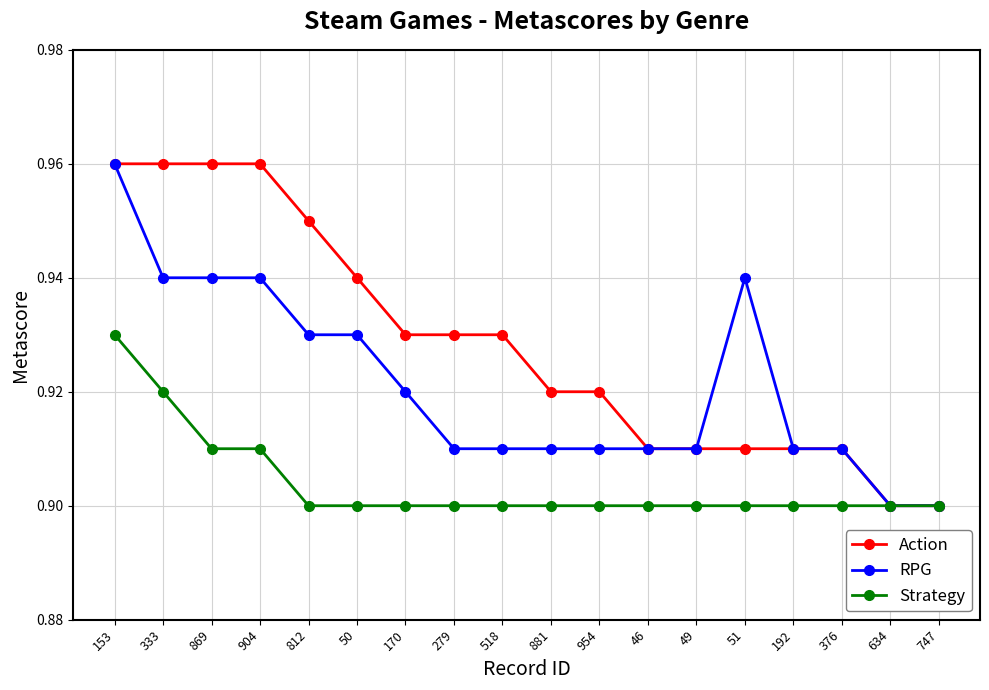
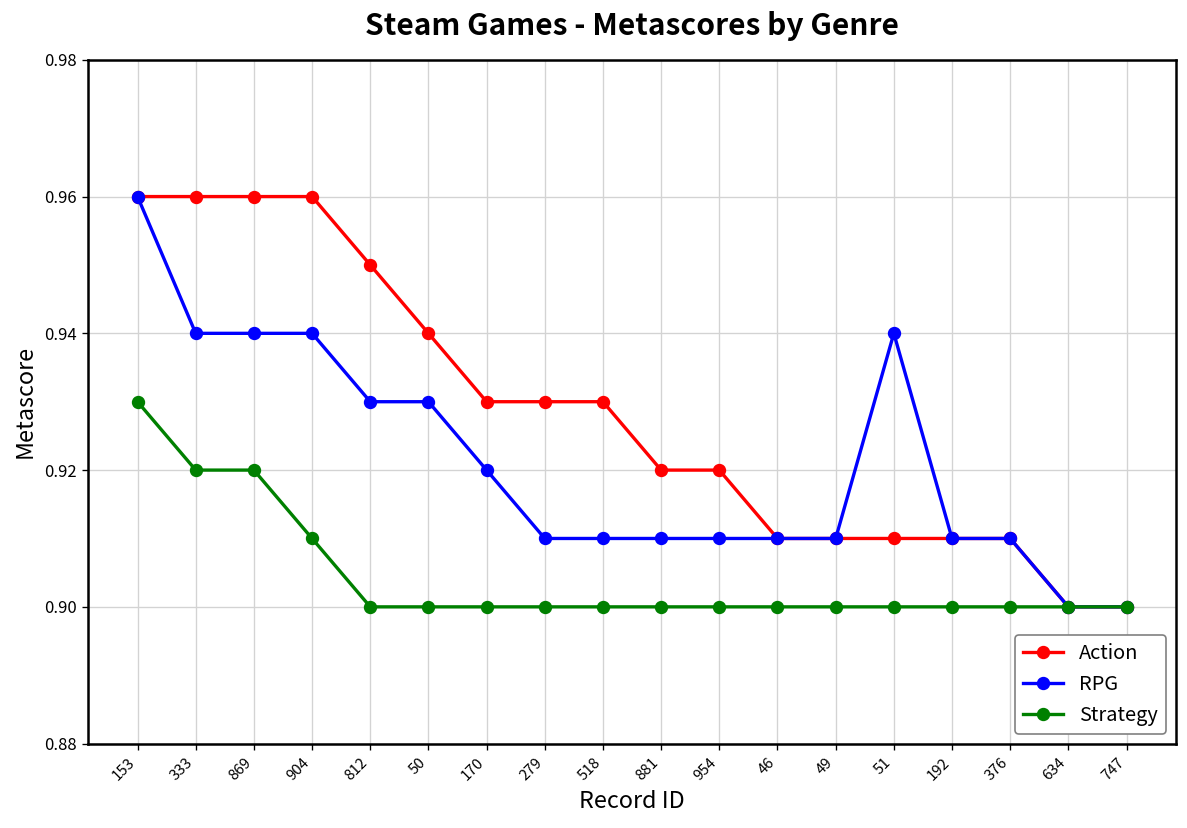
Strategy, 869: 0.91 -> 0.92
